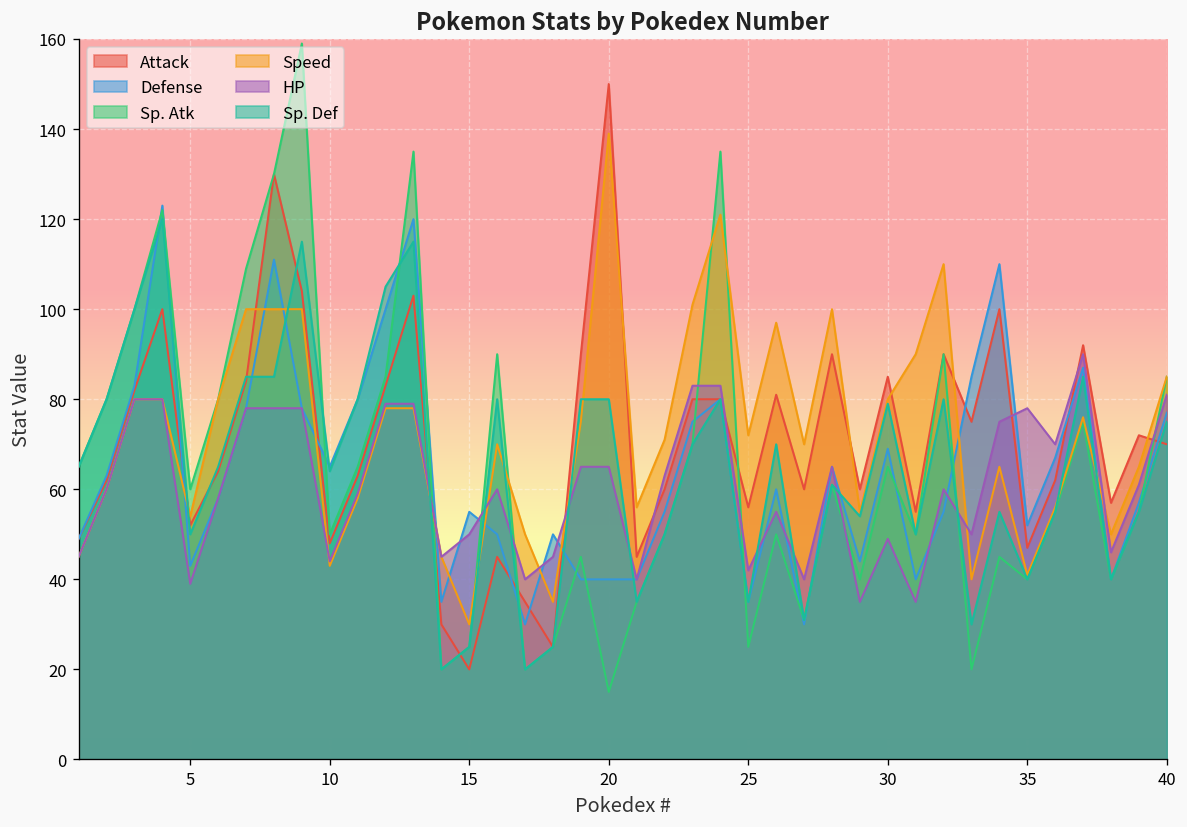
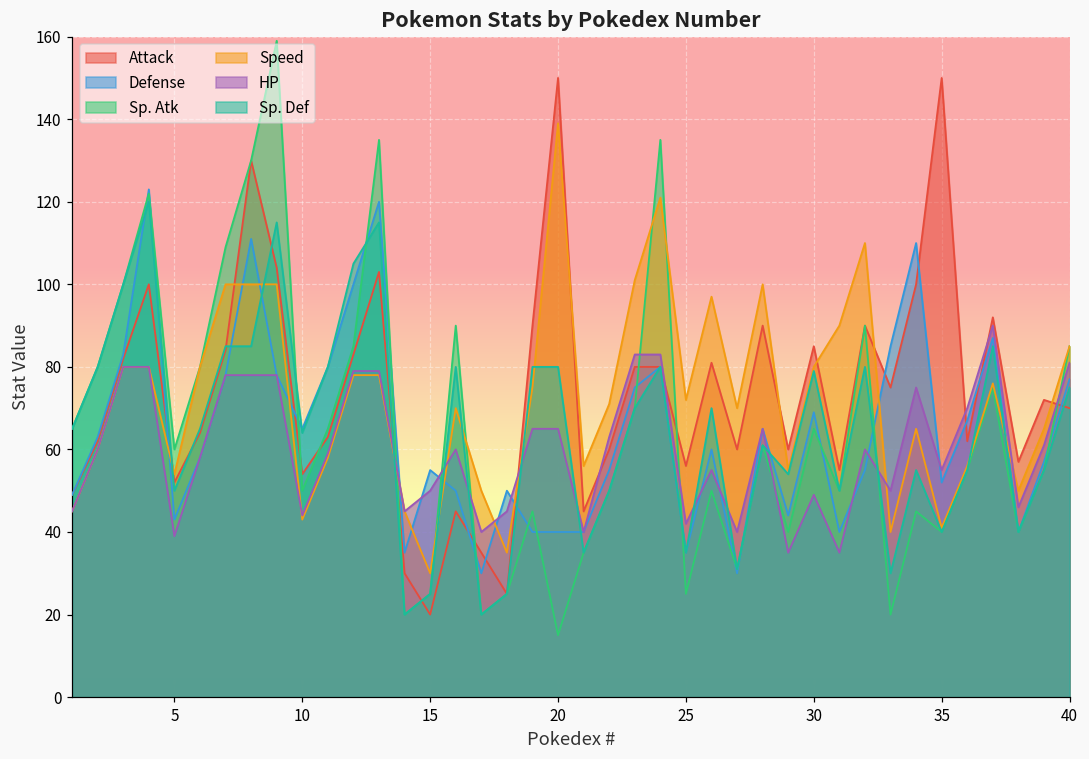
Attack, 10: 48 -> 54
Attack, 35: 47 -> 150
HP, 35: 78 -> 55
